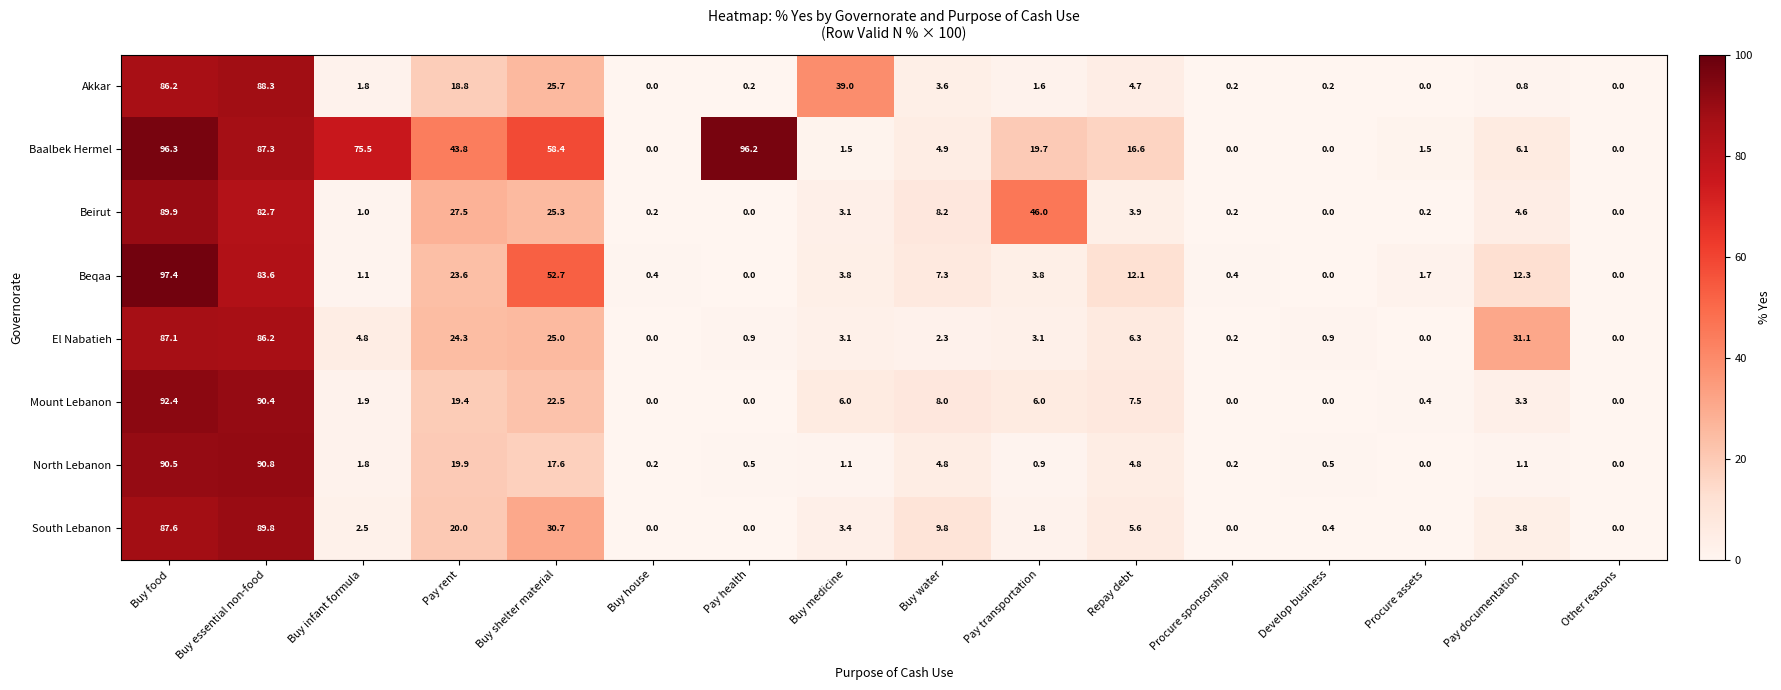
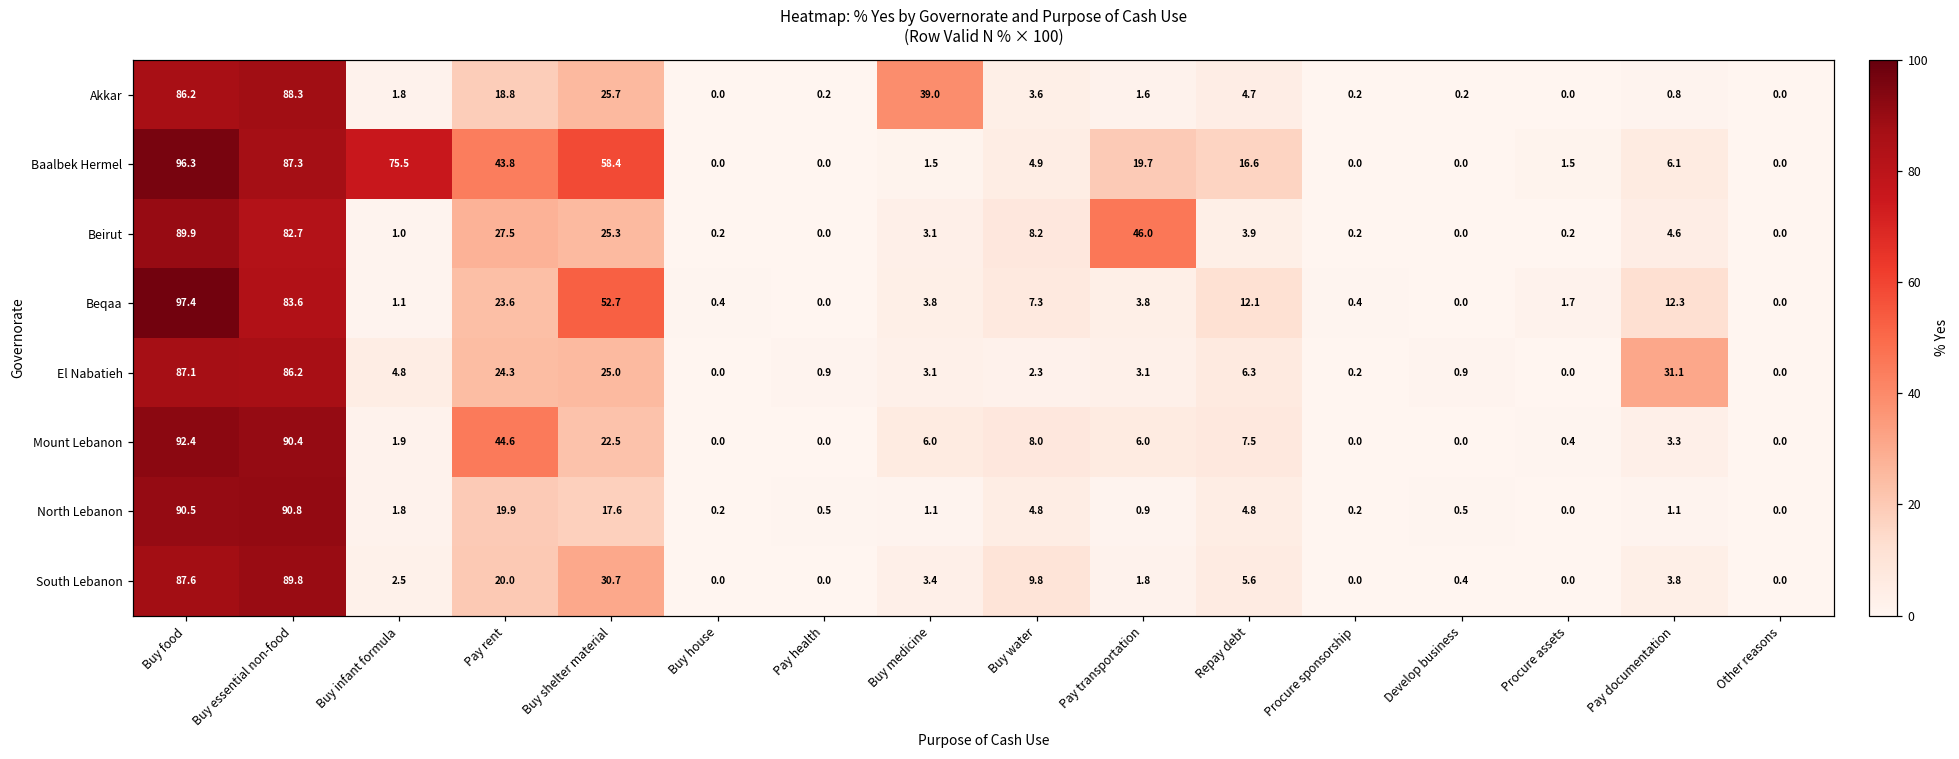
Baalbek Hermel, Pay health: 96.2 -> 0.0
Mount Lebanon, Pay rent: 19.4 -> 44.6
